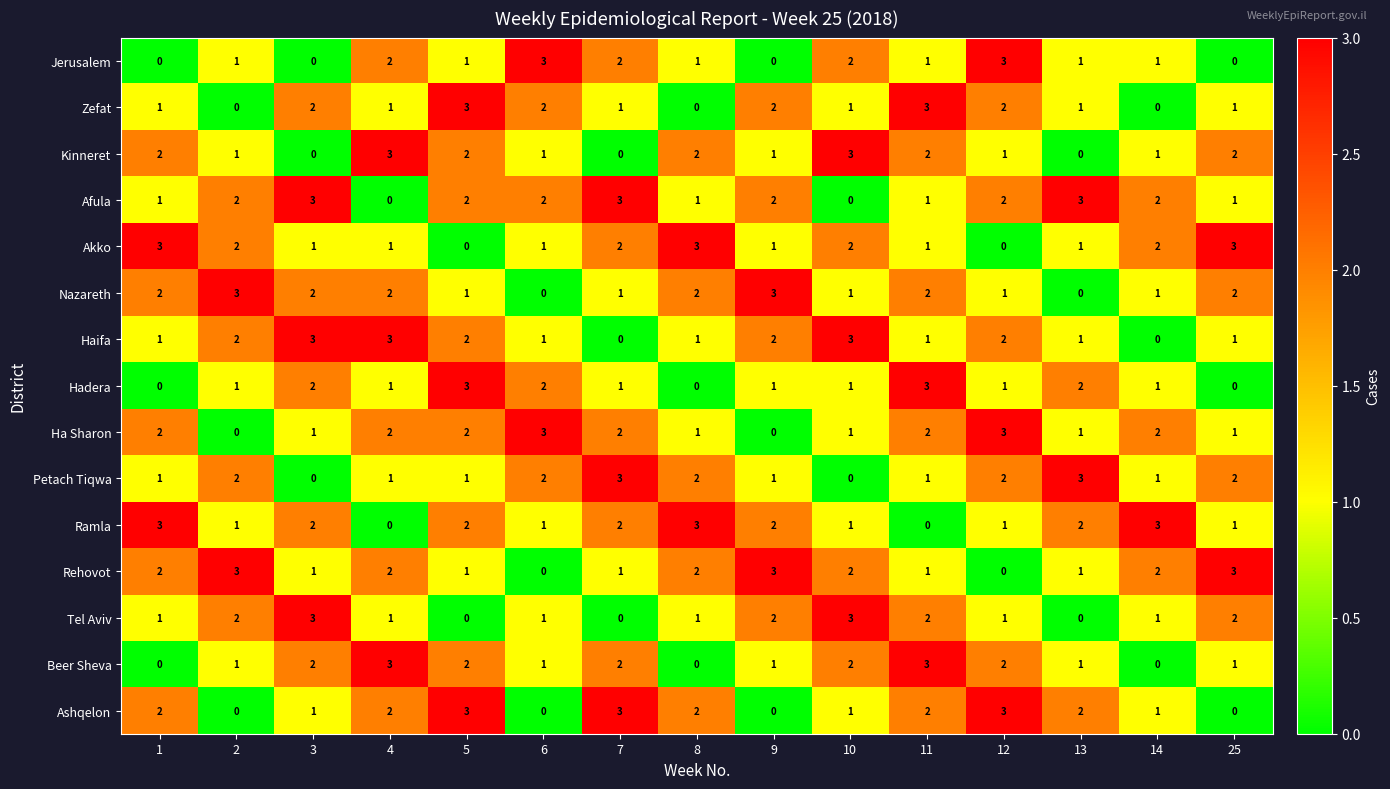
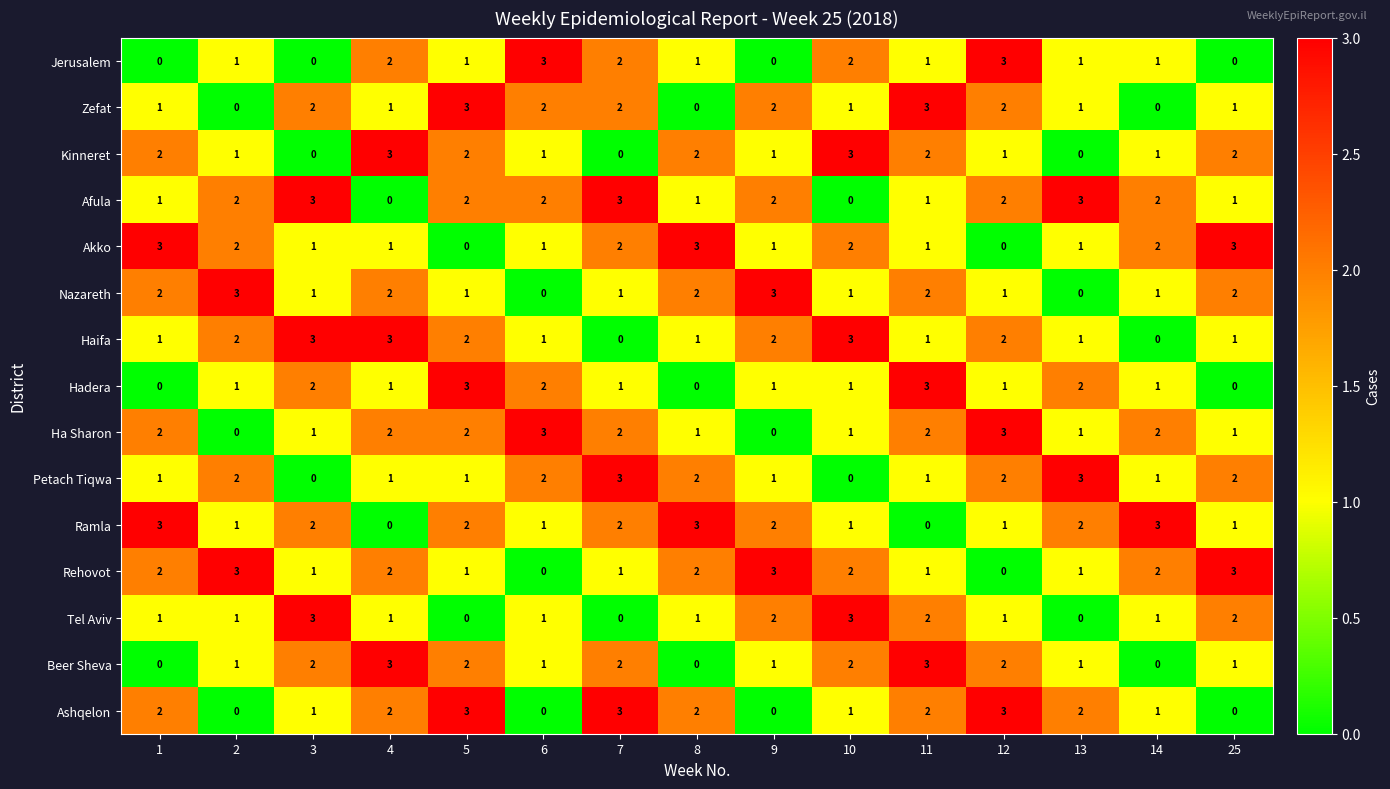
Zefat, 7: 1 -> 2
Nazareth, 3: 2 -> 1
Tel Aviv, 2: 2 -> 1
